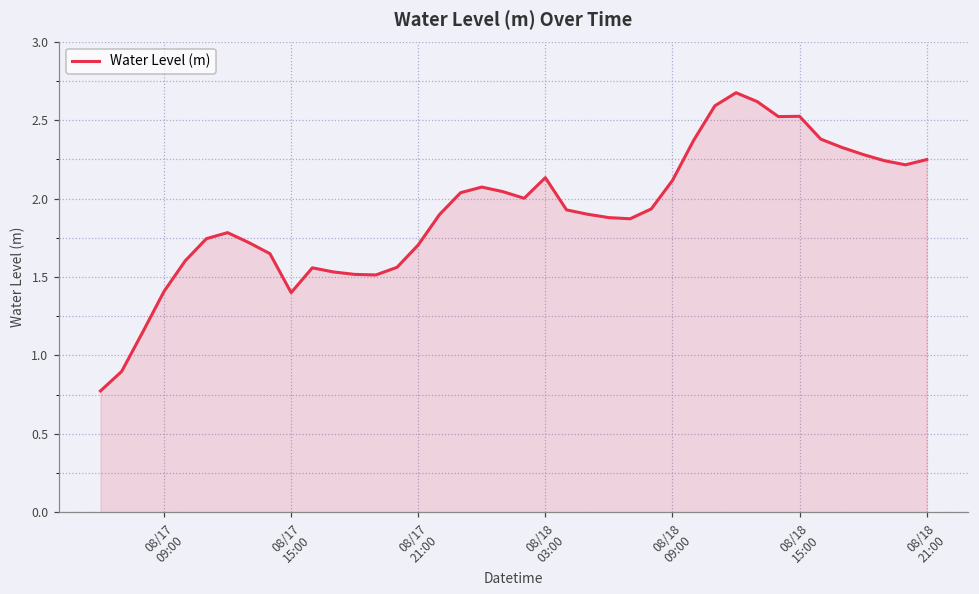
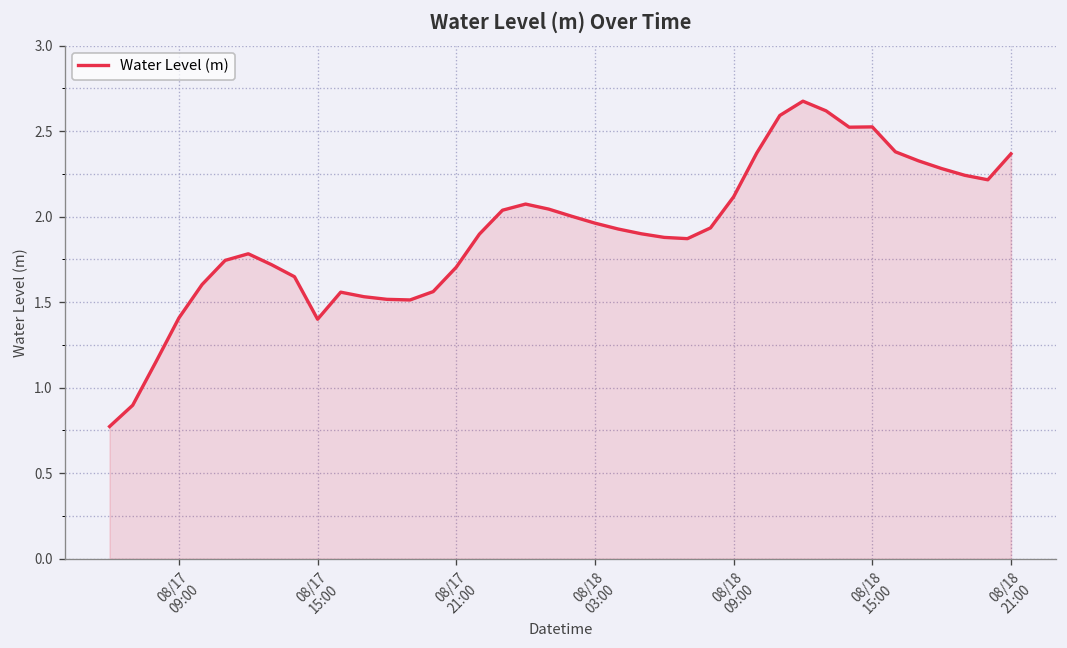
08/18 03:00: 2.13 -> 1.96
08/18 21:00: 2.25 -> 2.37
